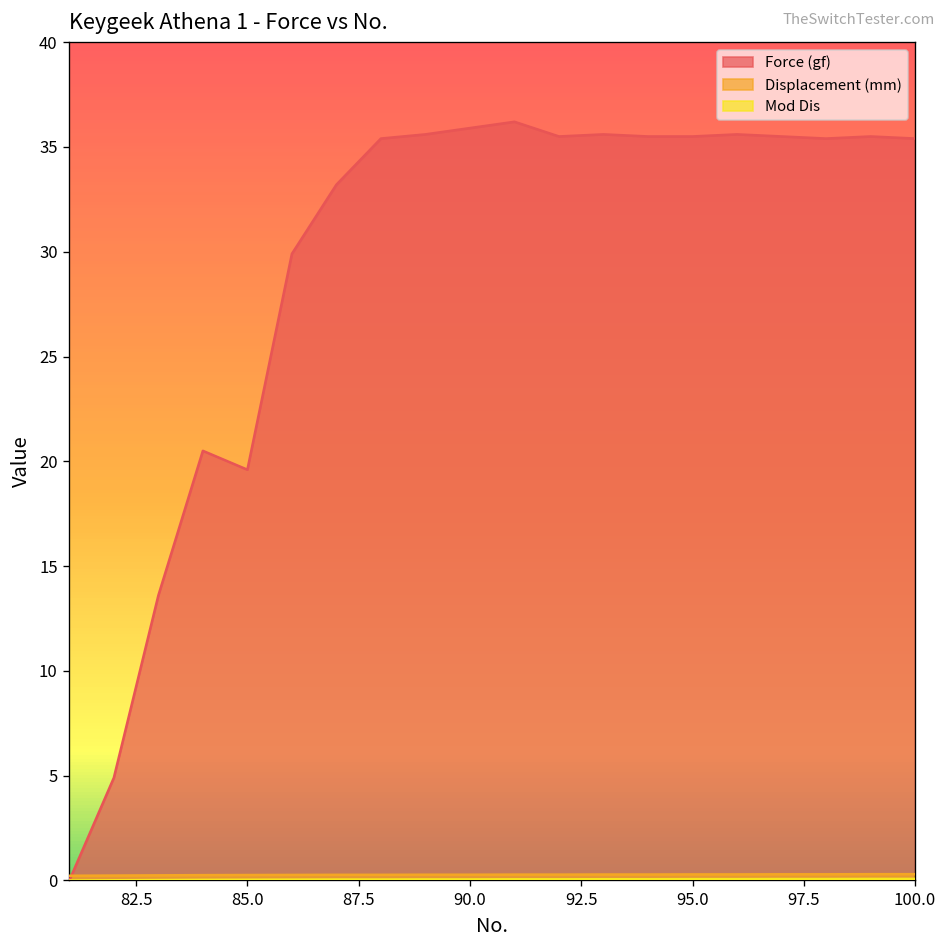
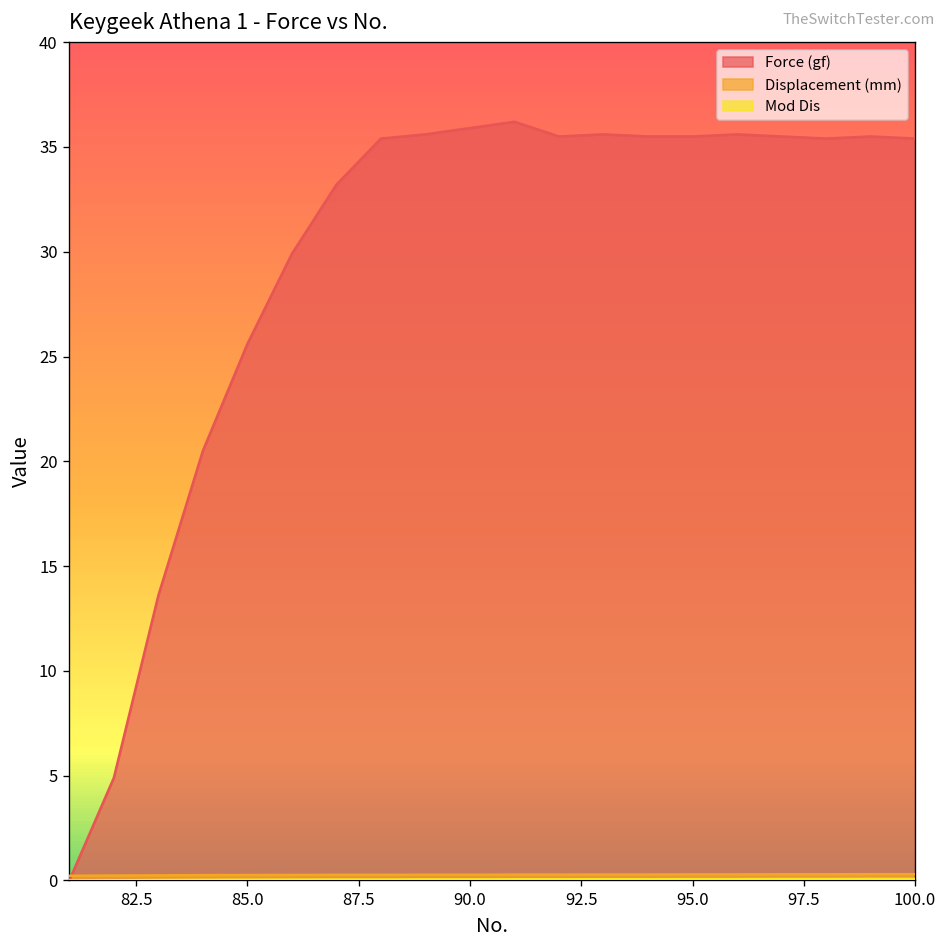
Force (gf), 85.0: 19.6 -> 25.6
